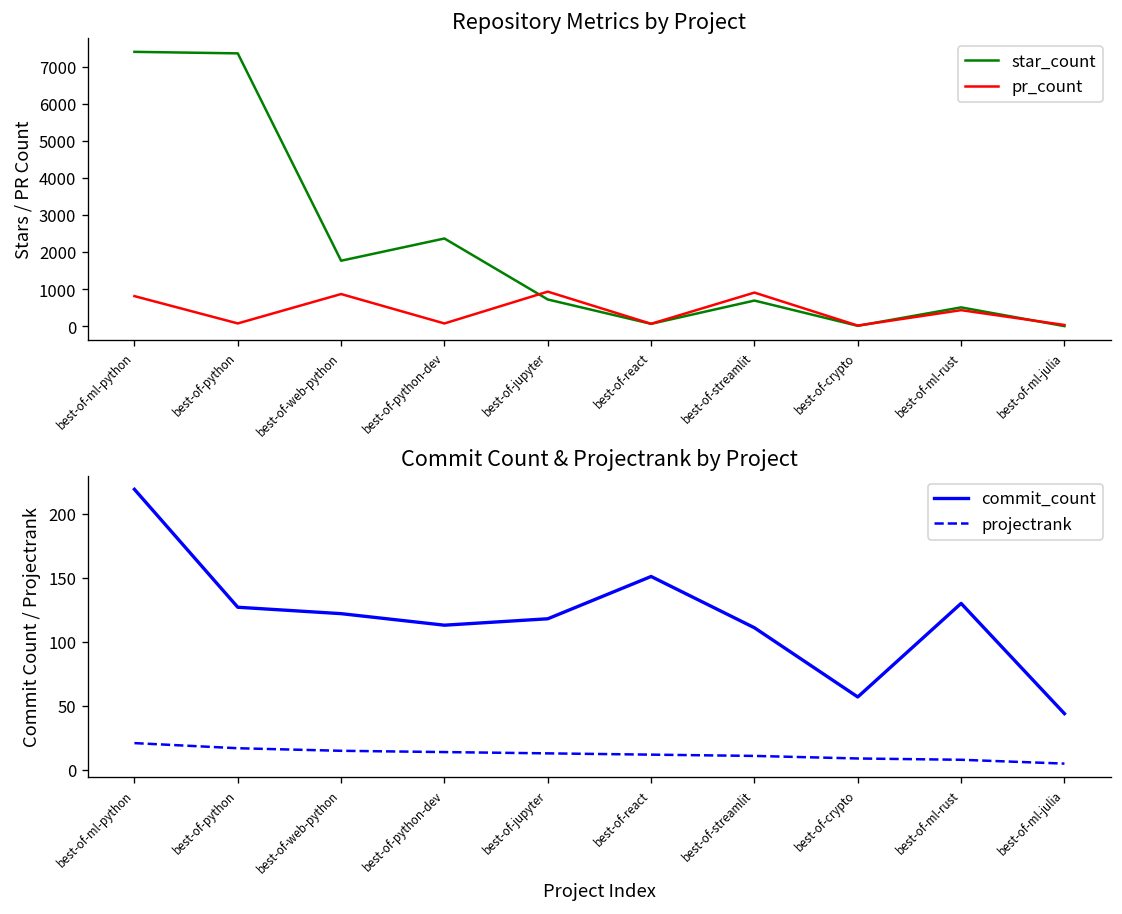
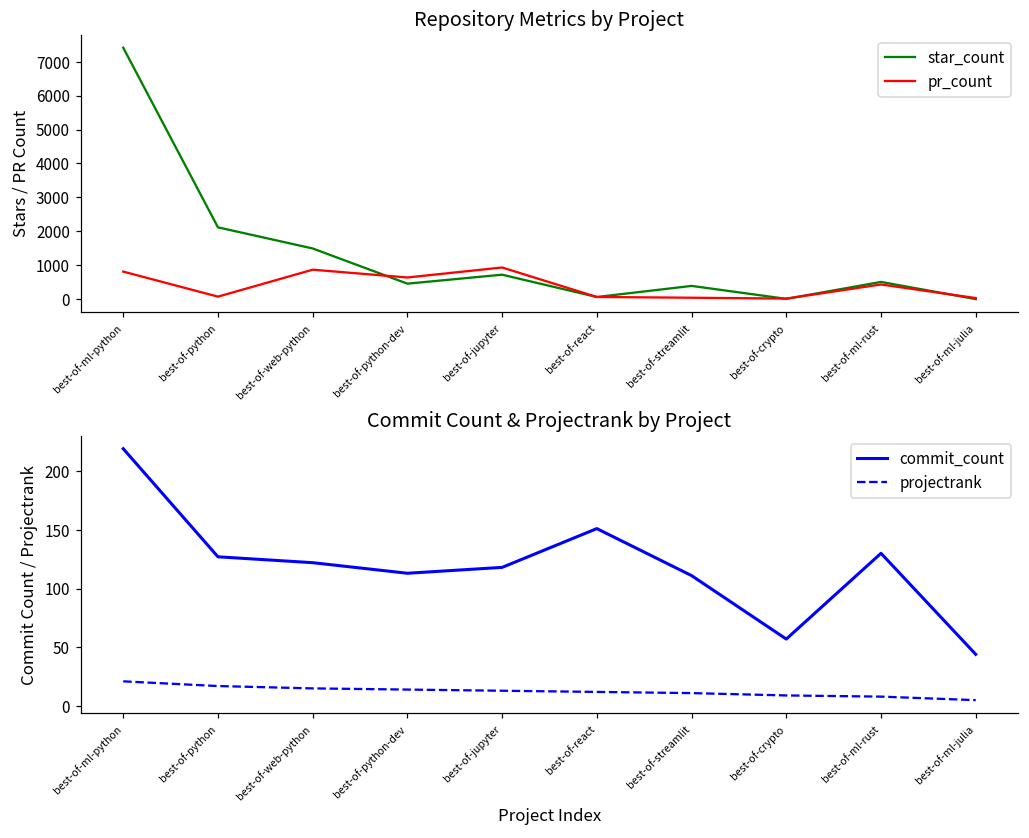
Repository Metrics by Project, star_count, best-of-python: 7400 -> 2100
Repository Metrics by Project, star_count, best-of-web-python: 1800 -> 1500
Repository Metrics by Project, star_count, best-of-python-dev: 2400 -> 500
Repository Metrics by Project, pr_count, best-of-python-dev: 100 -> 600
Repository Metrics by Project, star_count, best-of-streamlit: 700 -> 400
Repository Metrics by Project, pr_count, best-of-streamlit: 900 -> 0
